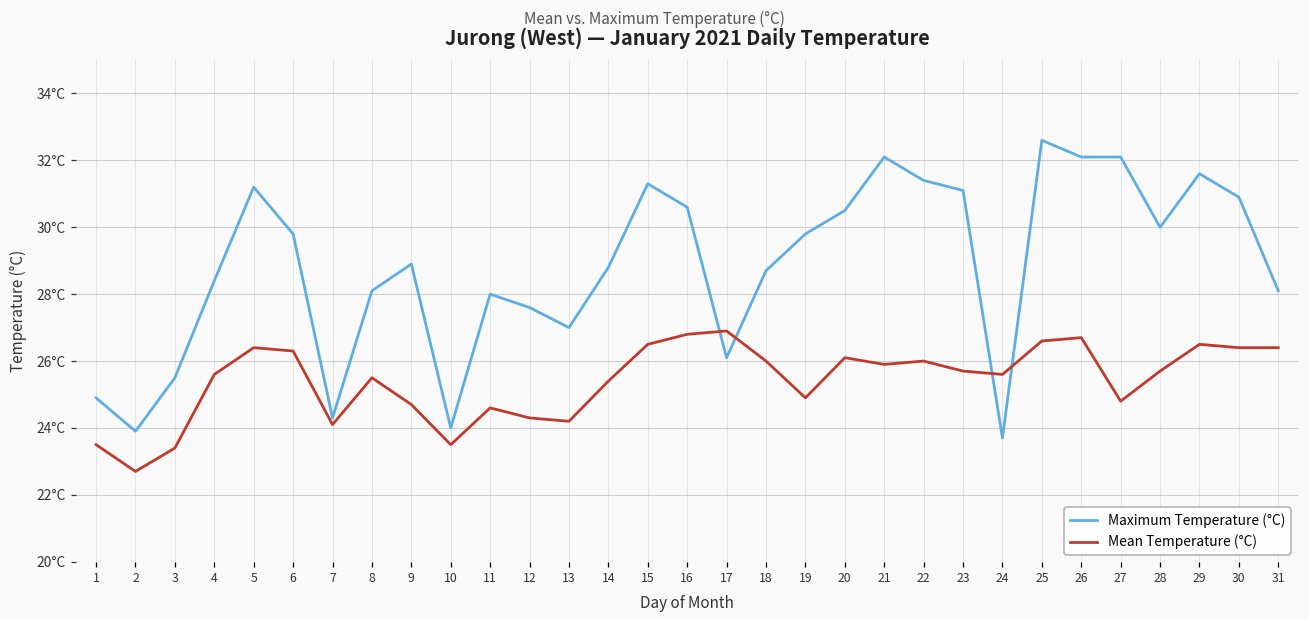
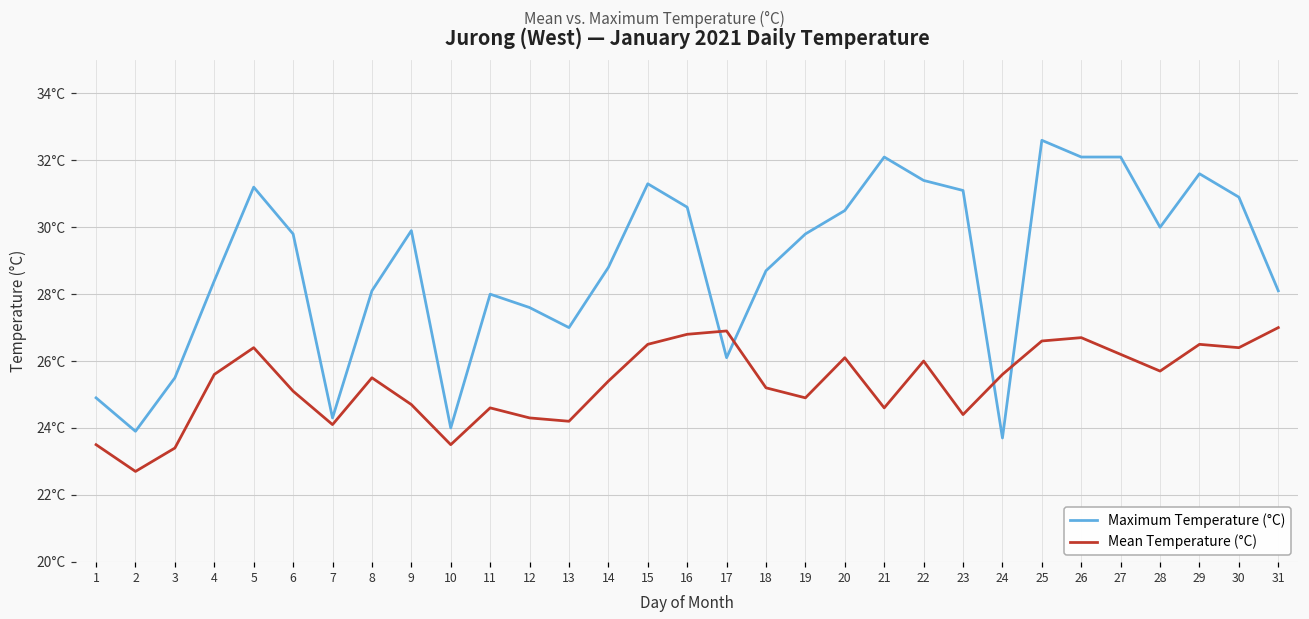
Mean Temperature (°C), 6: 26.3°C -> 25.1°C
Maximum Temperature (°C), 9: 28.9°C -> 29.9°C
Mean Temperature (°C), 18: 26.0°C -> 25.2°C
Mean Temperature (°C), 21: 25.9°C -> 24.6°C
Mean Temperature (°C), 23: 25.7°C -> 24.4°C
Mean Temperature (°C), 27: 24.8°C -> 26.2°C
Mean Temperature (°C), 31: 26.4°C -> 27.0°C
